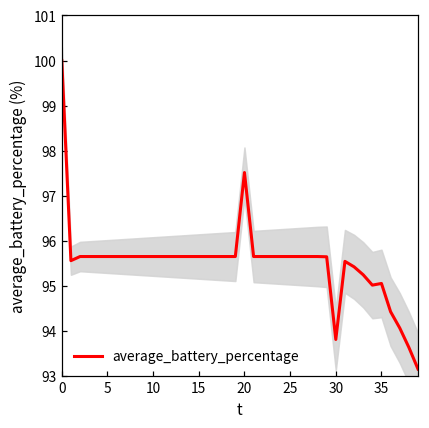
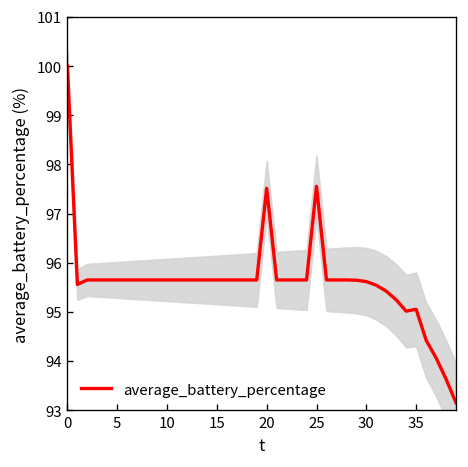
average_battery_percentage, 25: 95.6 -> 97.6
average_battery_percentage, 30: 93.8 -> 95.6
